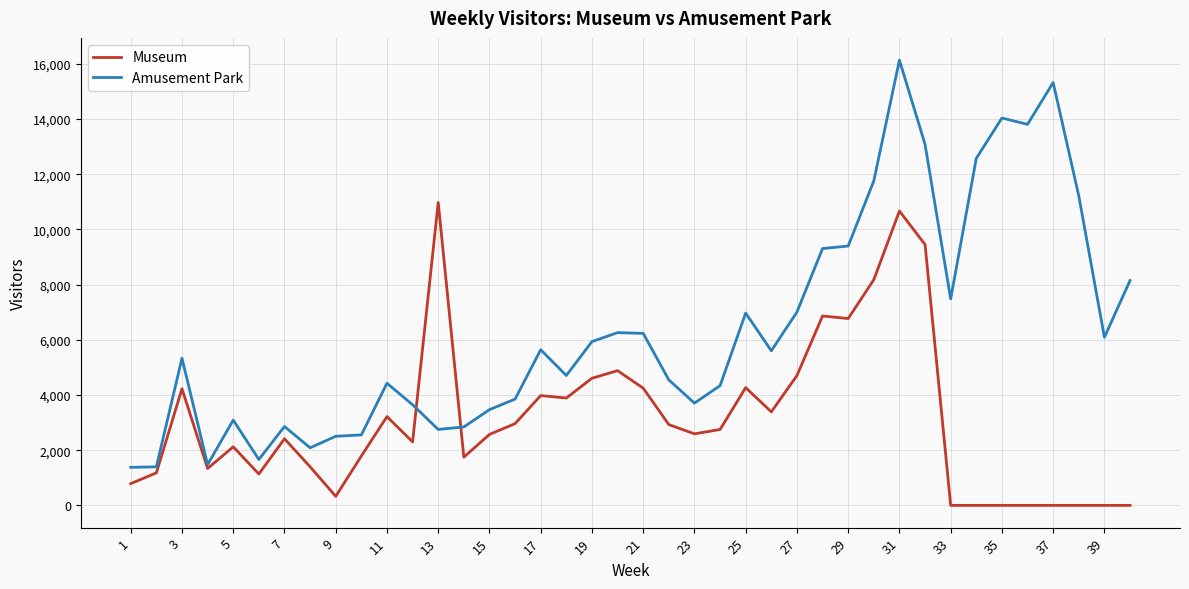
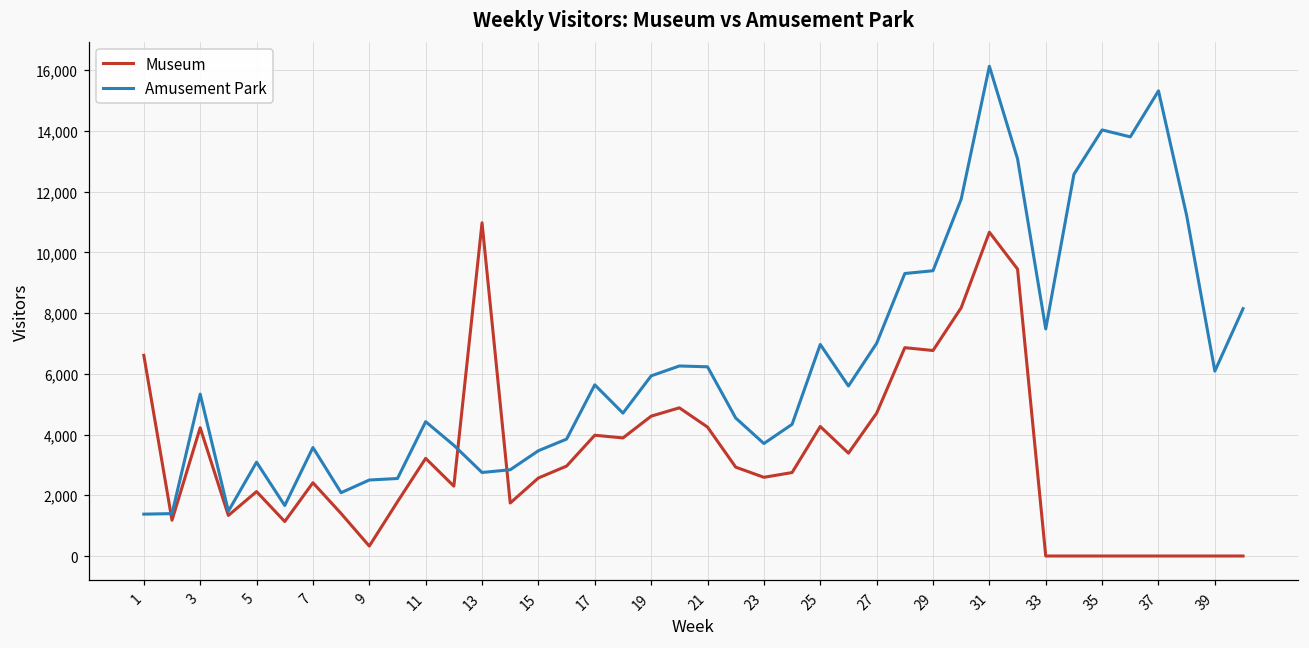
Museum, 1: 800 -> 6,600
Amusement Park, 7: 2,900 -> 3,600
